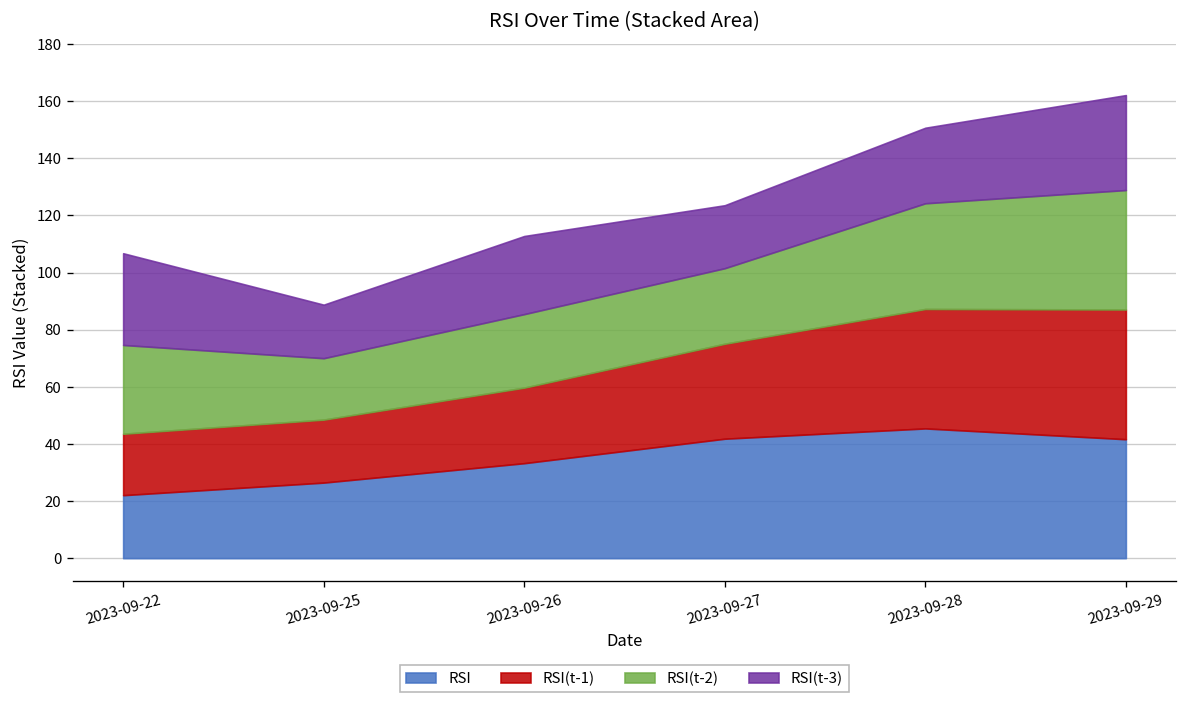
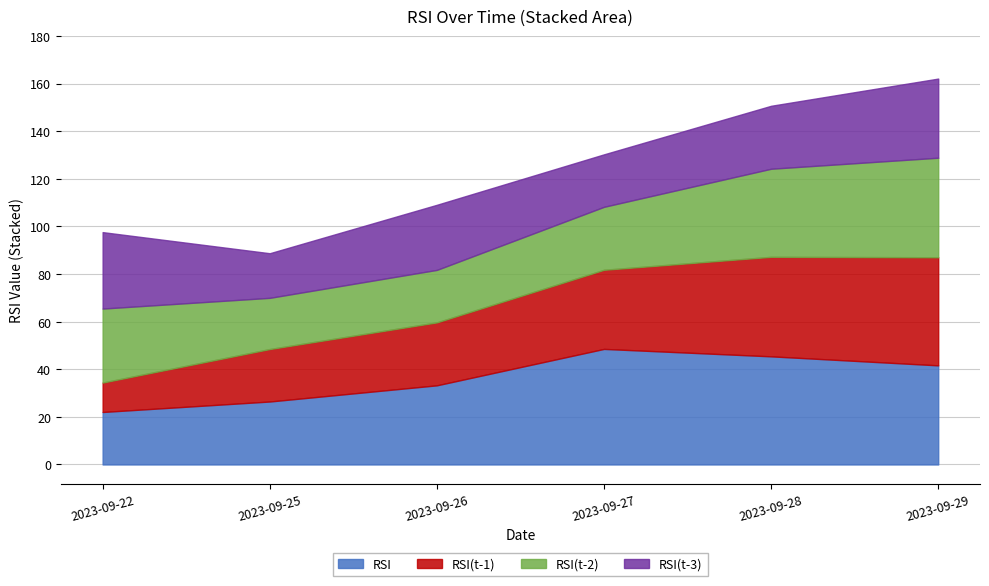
RSI(t-1), 2023-09-22: 22 -> 12
RSI(t-2), 2023-09-26: 26 -> 22
RSI, 2023-09-27: 42 -> 49
